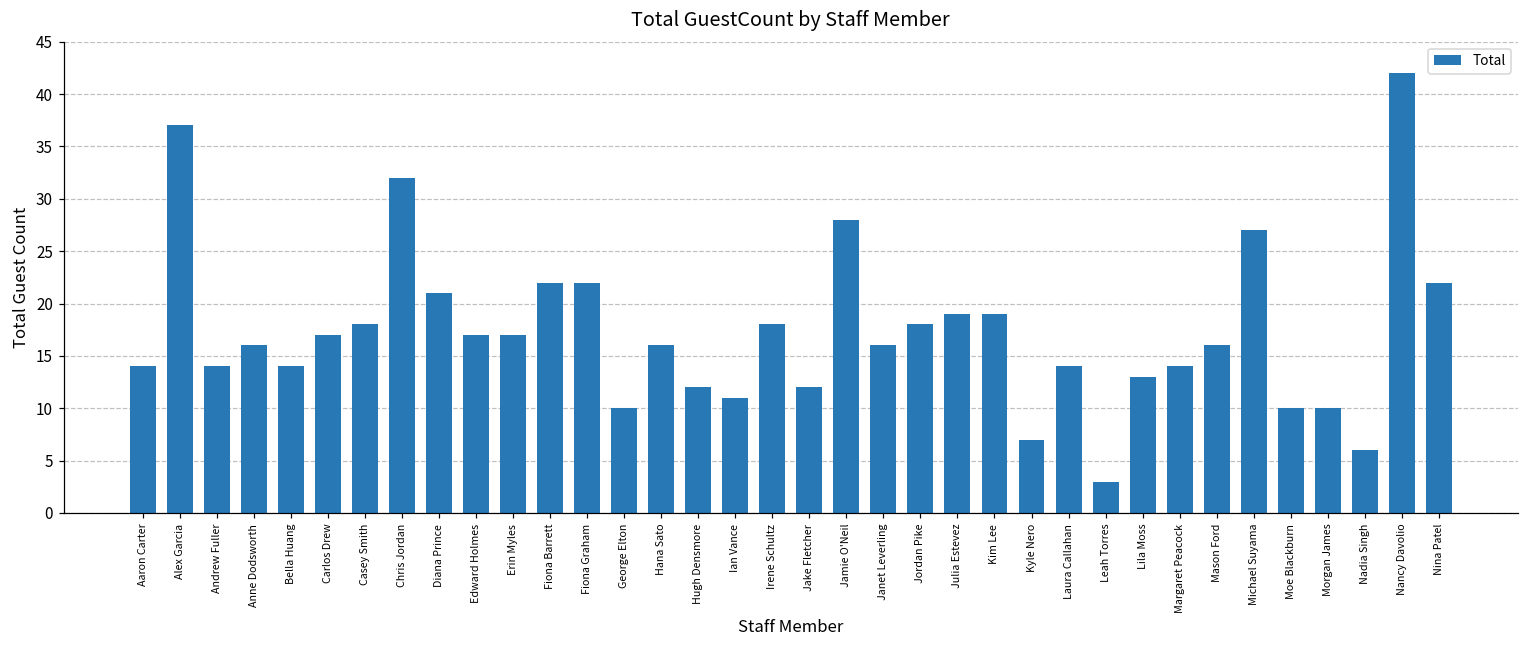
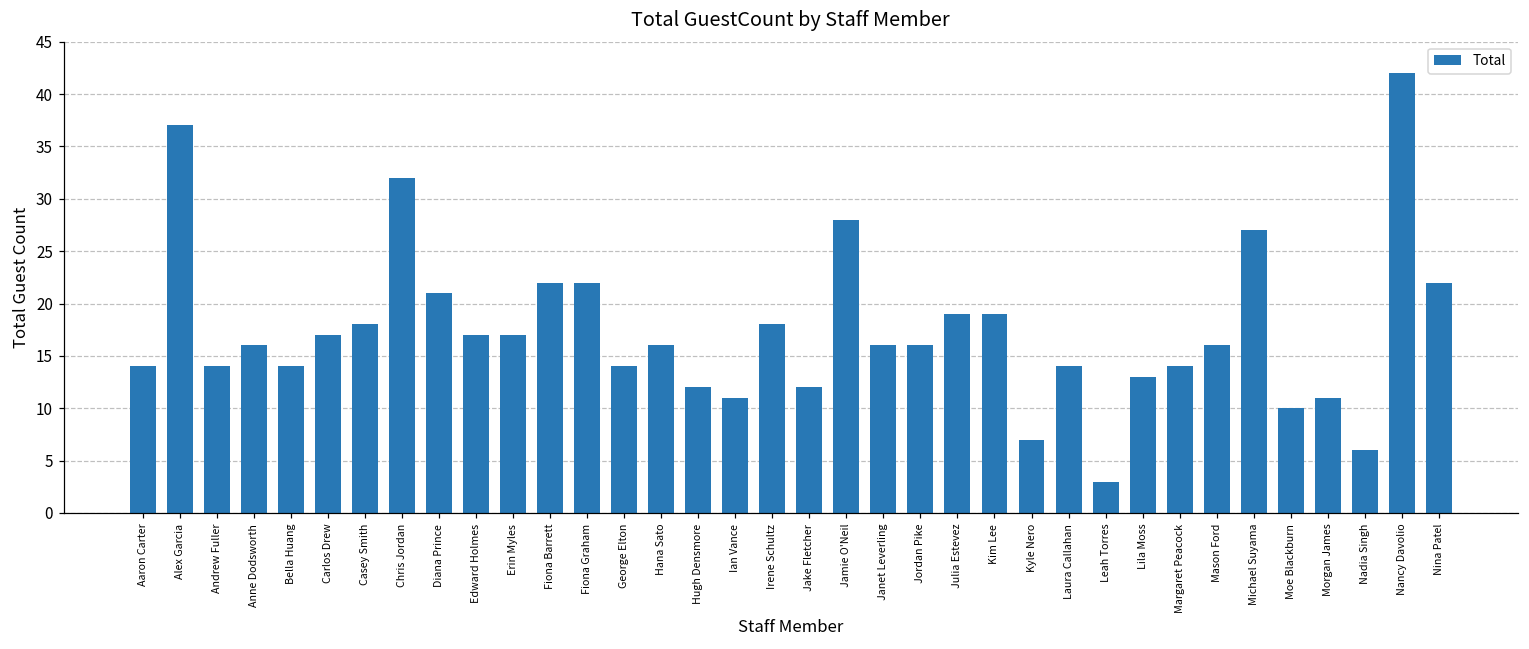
George Elton: 10 -> 14
Jordan Pike: 18 -> 16
Morgan James: 10 -> 11
